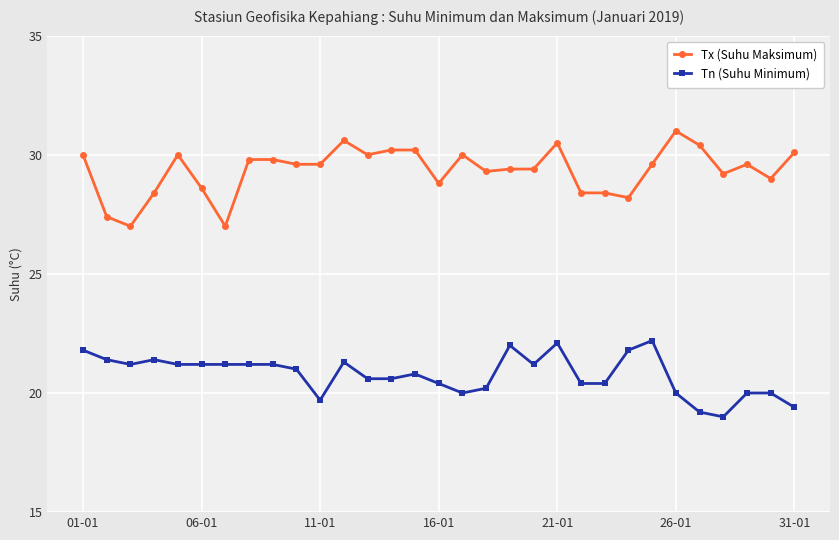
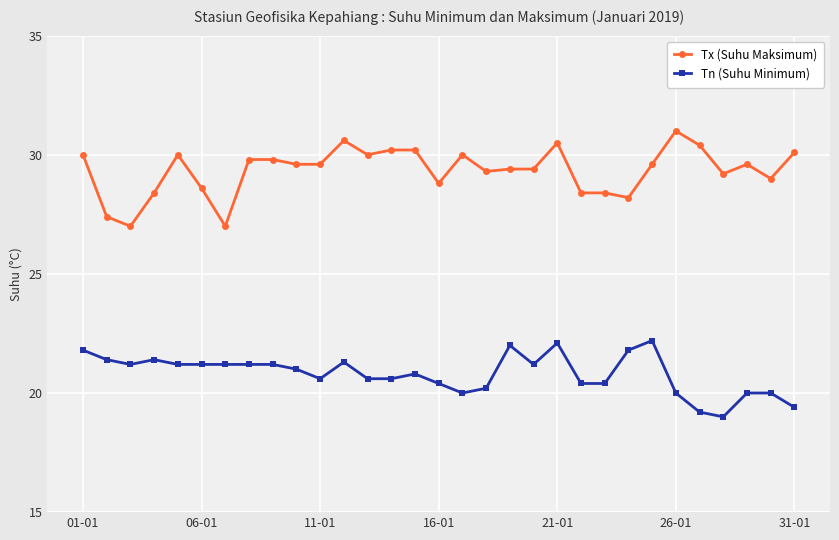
Tn (Suhu Minimum), 11-01: 19.7 -> 20.6
